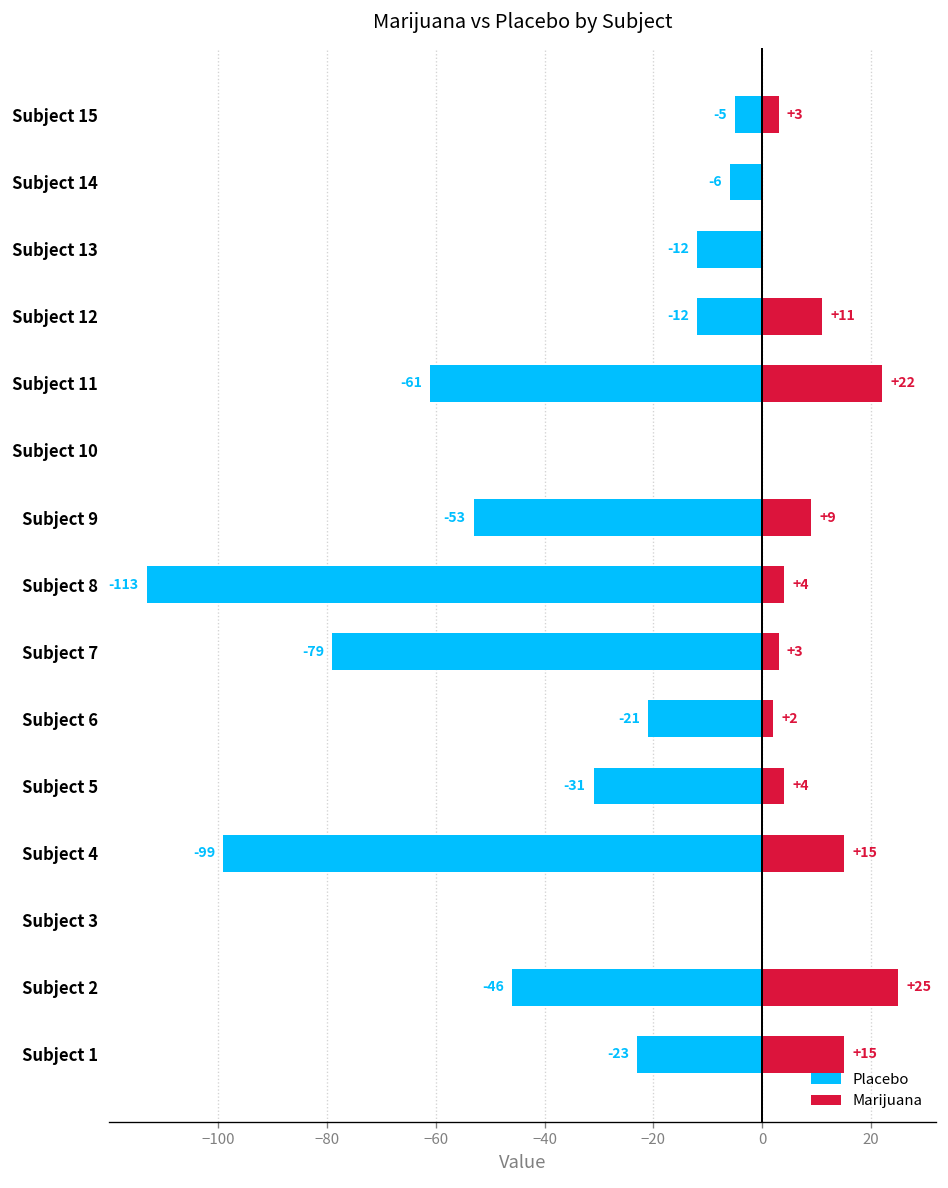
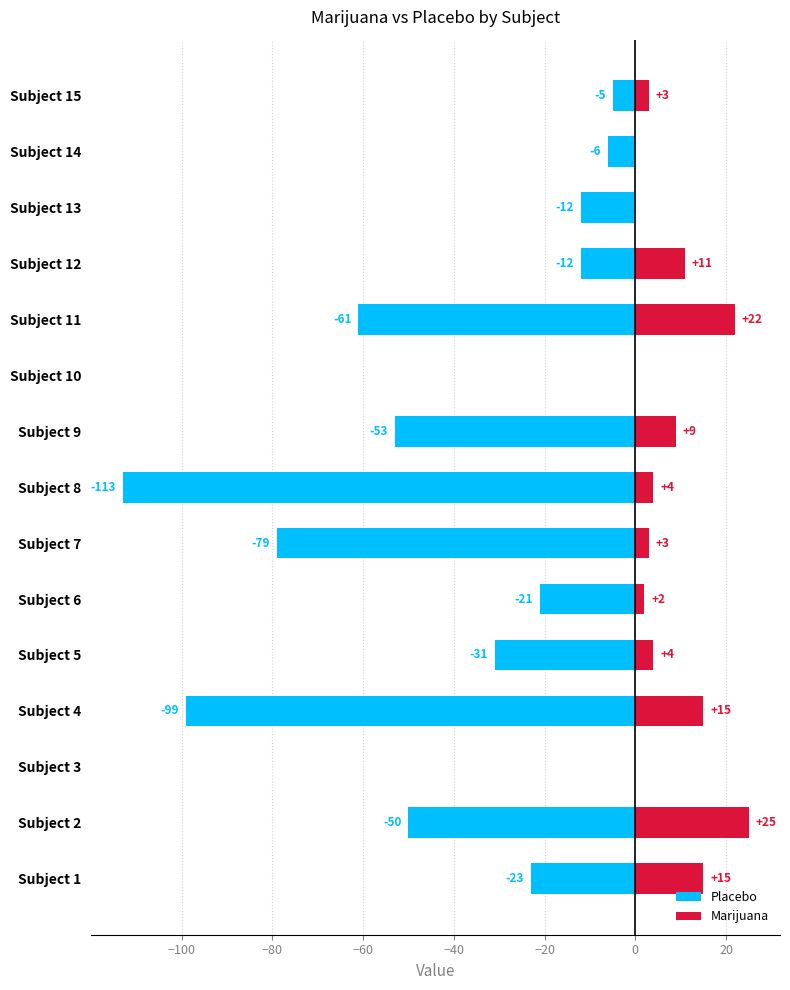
Placebo, Subject 2: -46 -> -50
